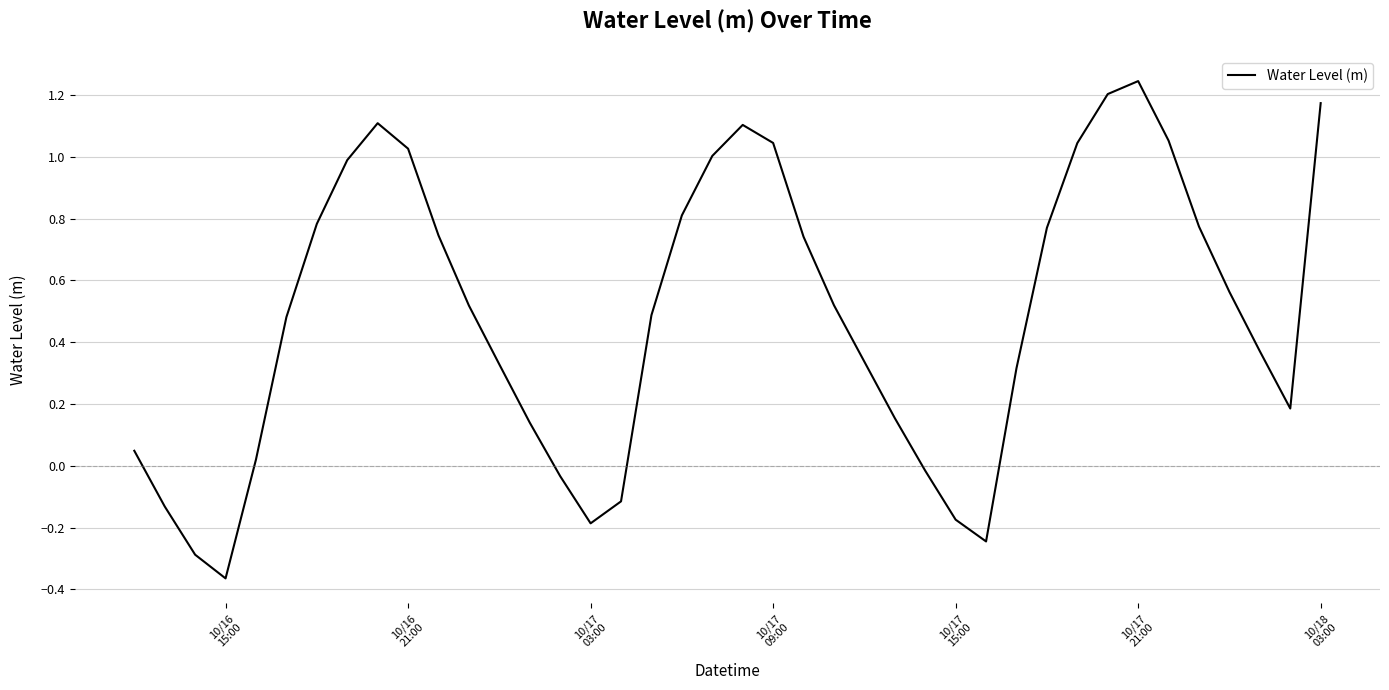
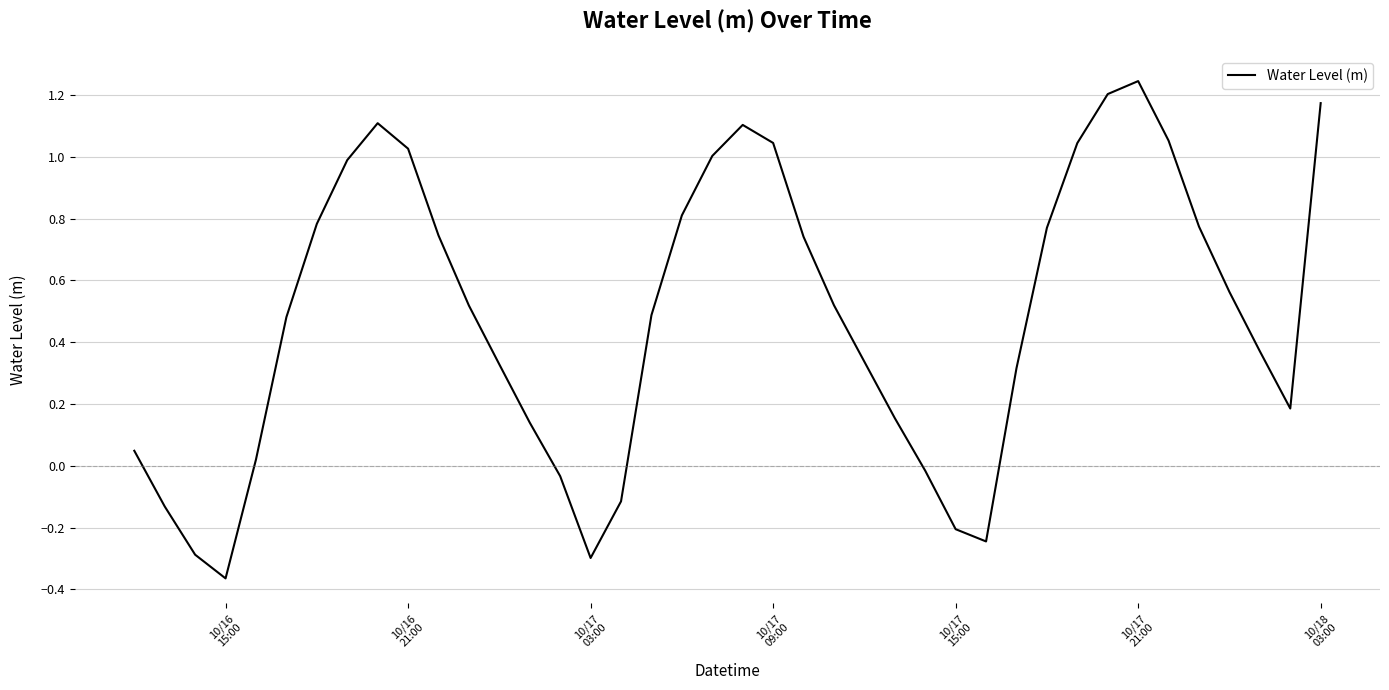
10/17 03:00: -0.19 -> -0.30
10/17 15:00: -0.17 -> -0.21
